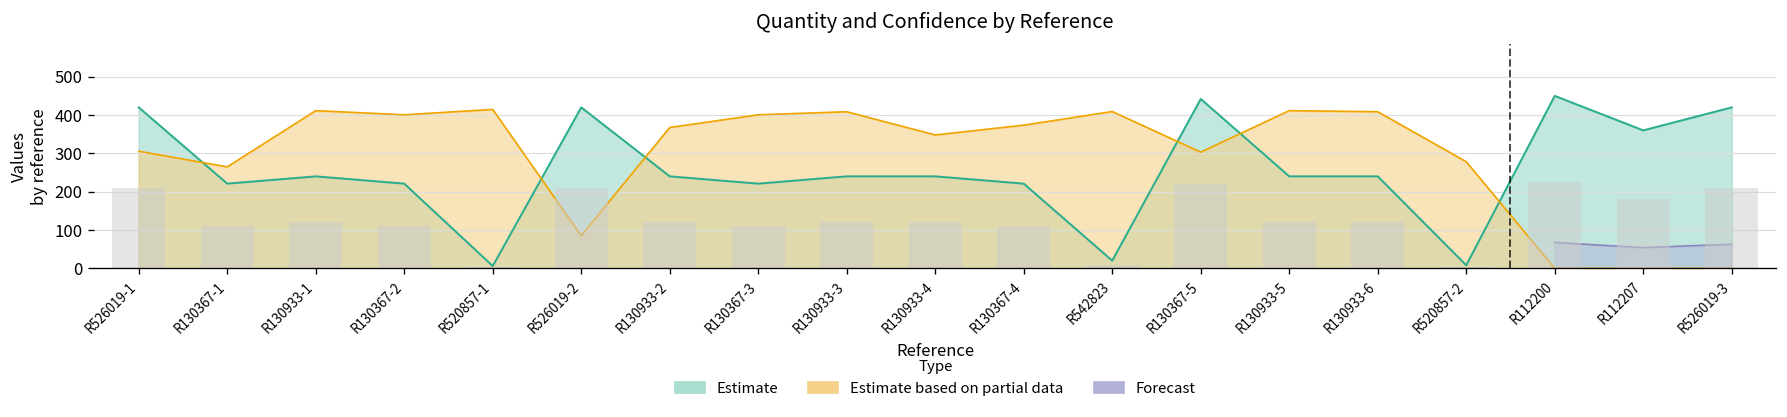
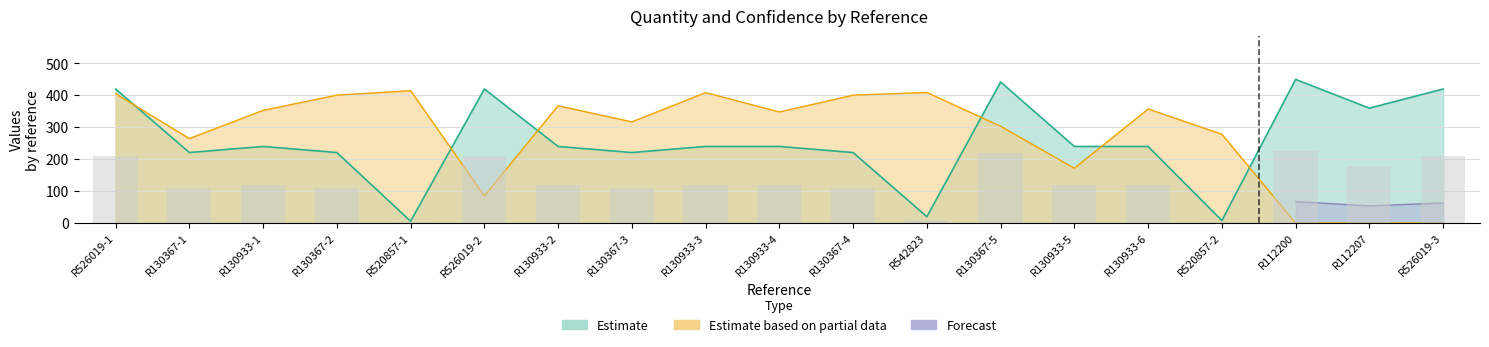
Estimate based on partial data, R526019-1: 310 -> 410
Estimate based on partial data, R130933-1: 410 -> 350
Estimate based on partial data, R130367-3: 400 -> 320
Estimate based on partial data, R130367-4: 370 -> 400
Estimate based on partial data, R130933-5: 410 -> 170
Estimate based on partial data, R130933-6: 410 -> 360
